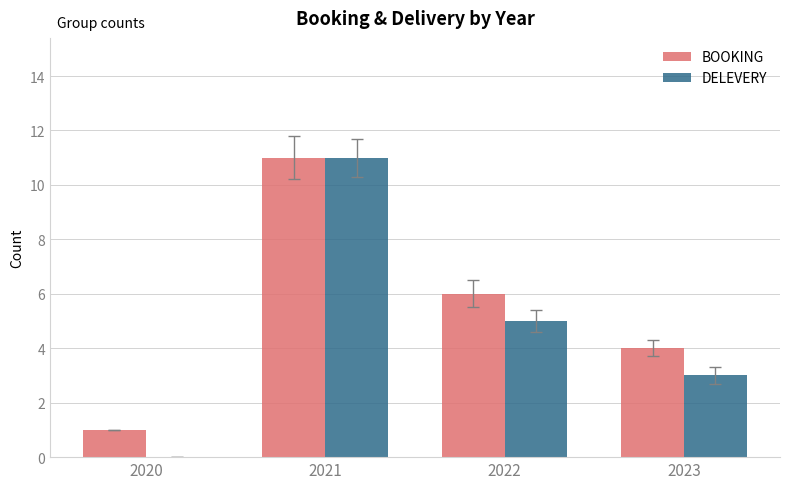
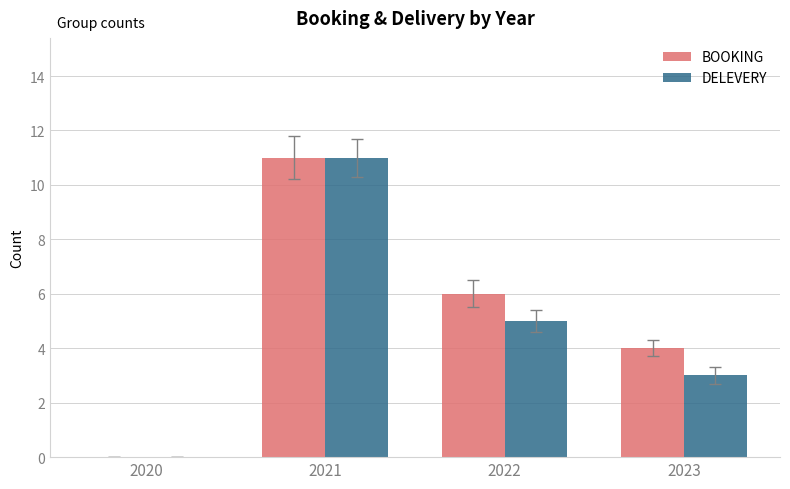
BOOKING, 2020: 1 -> 0
